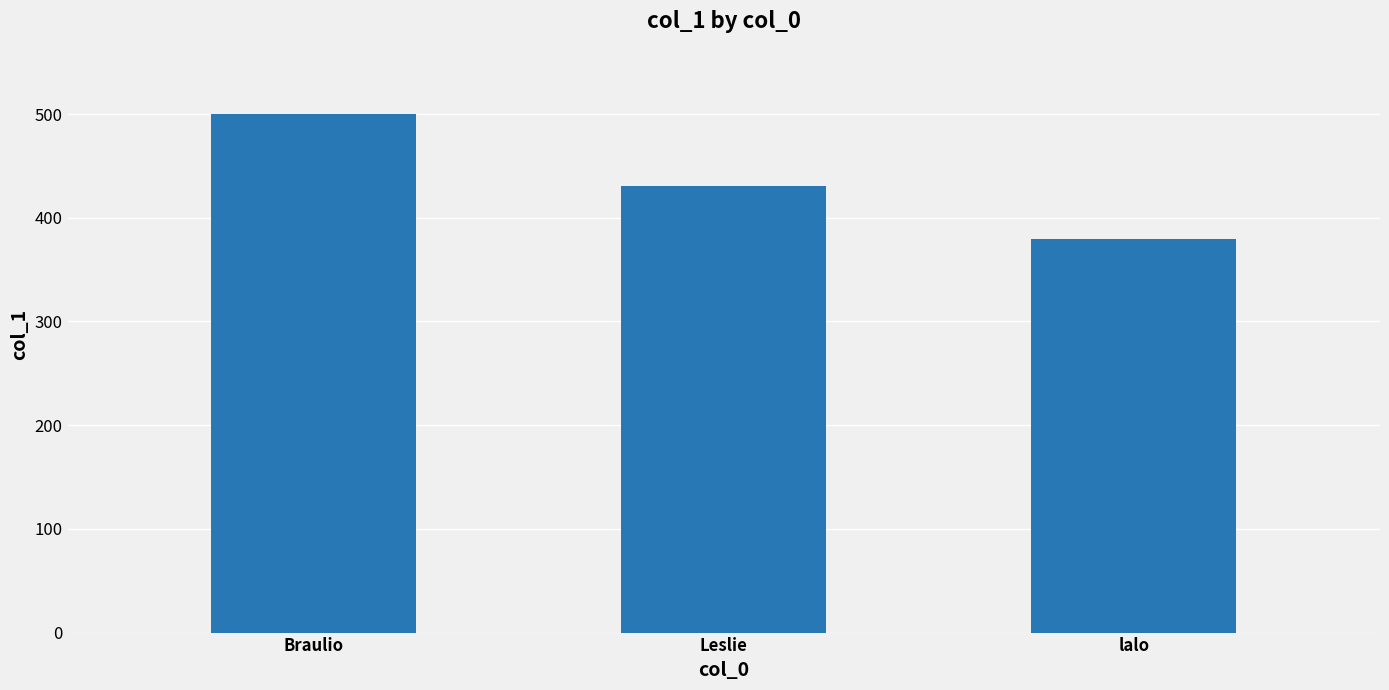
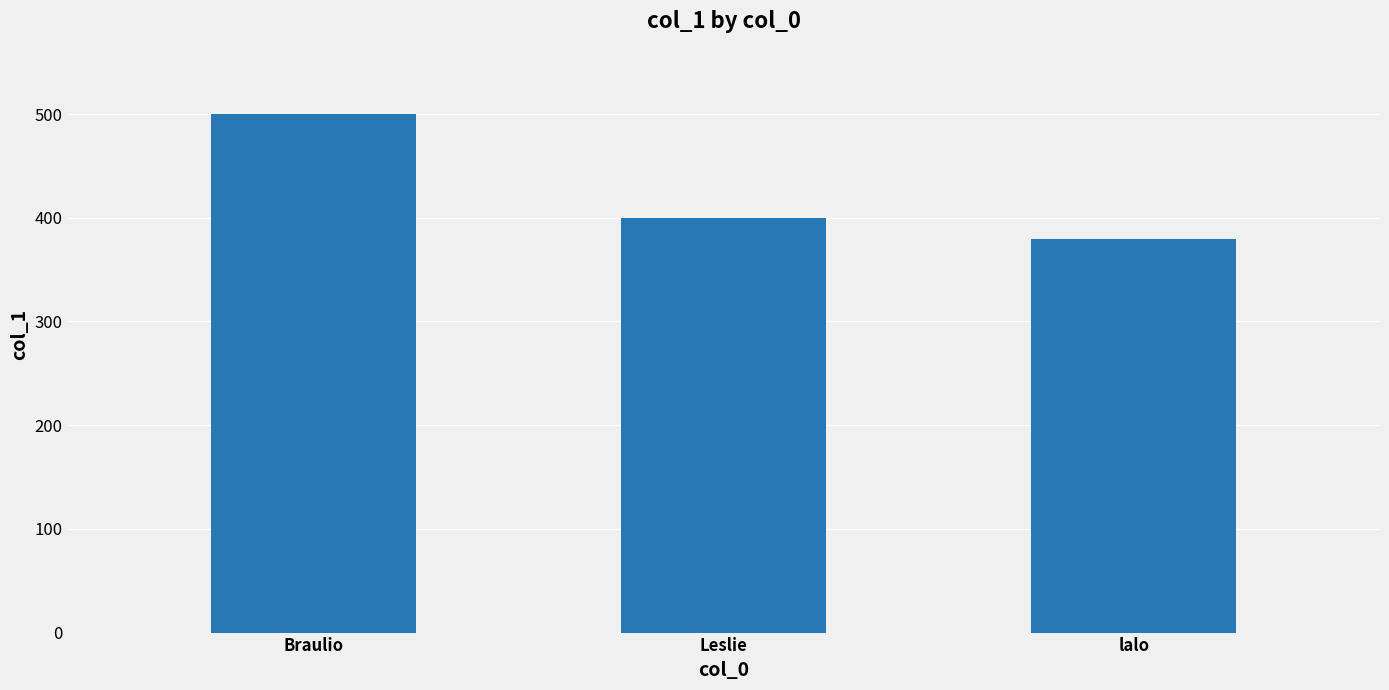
Leslie: 431 -> 400
